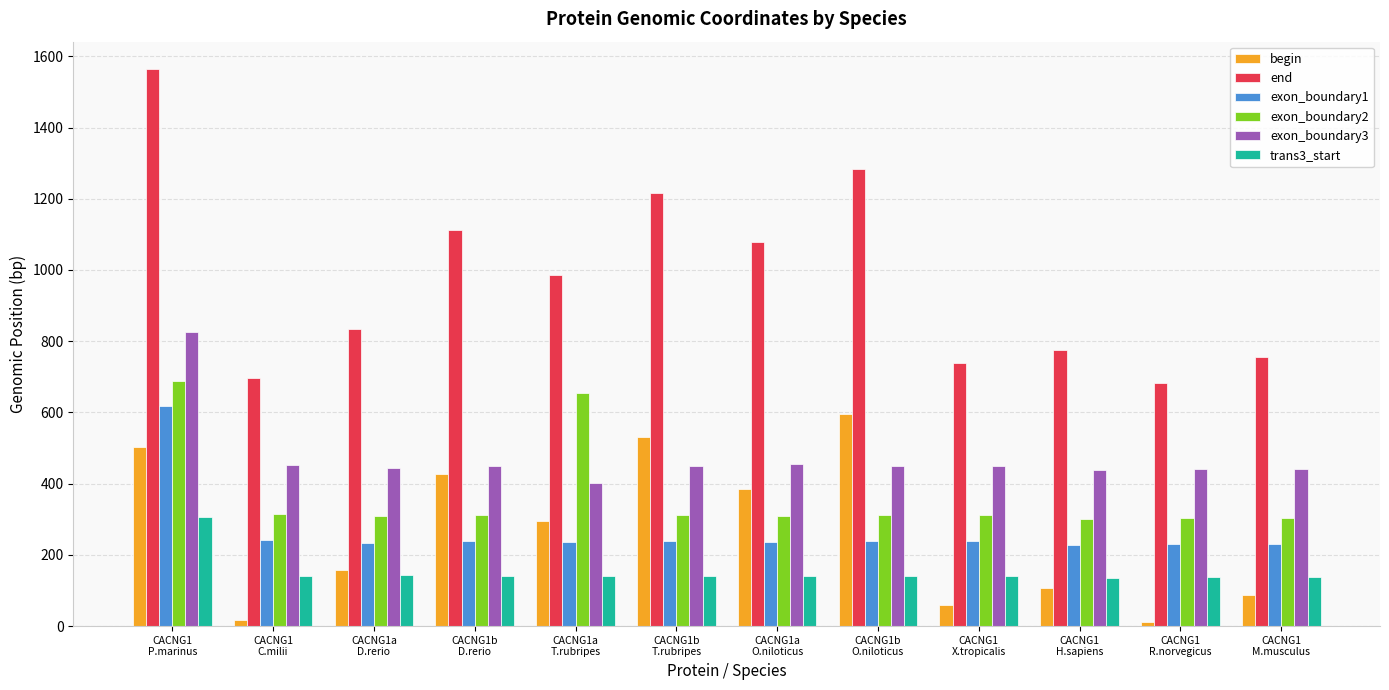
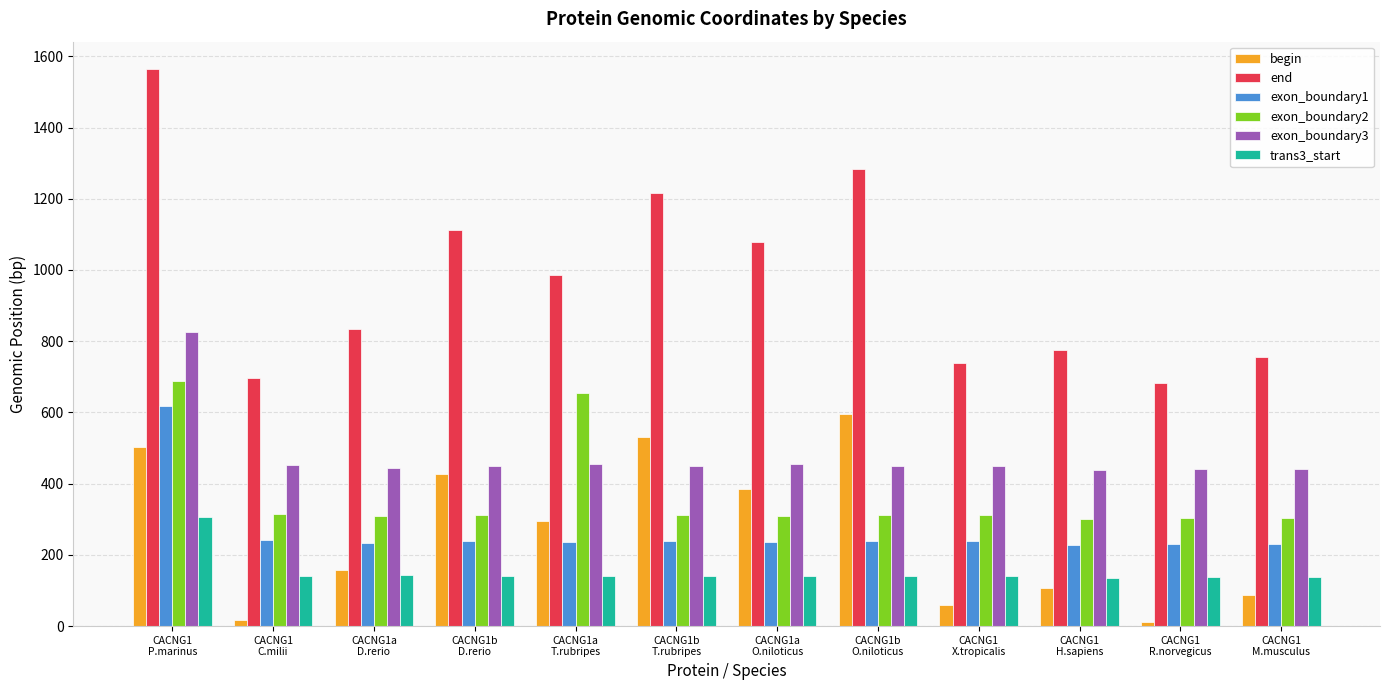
exon_boundary3, CACNG1a T.rubripes: 400 -> 460
